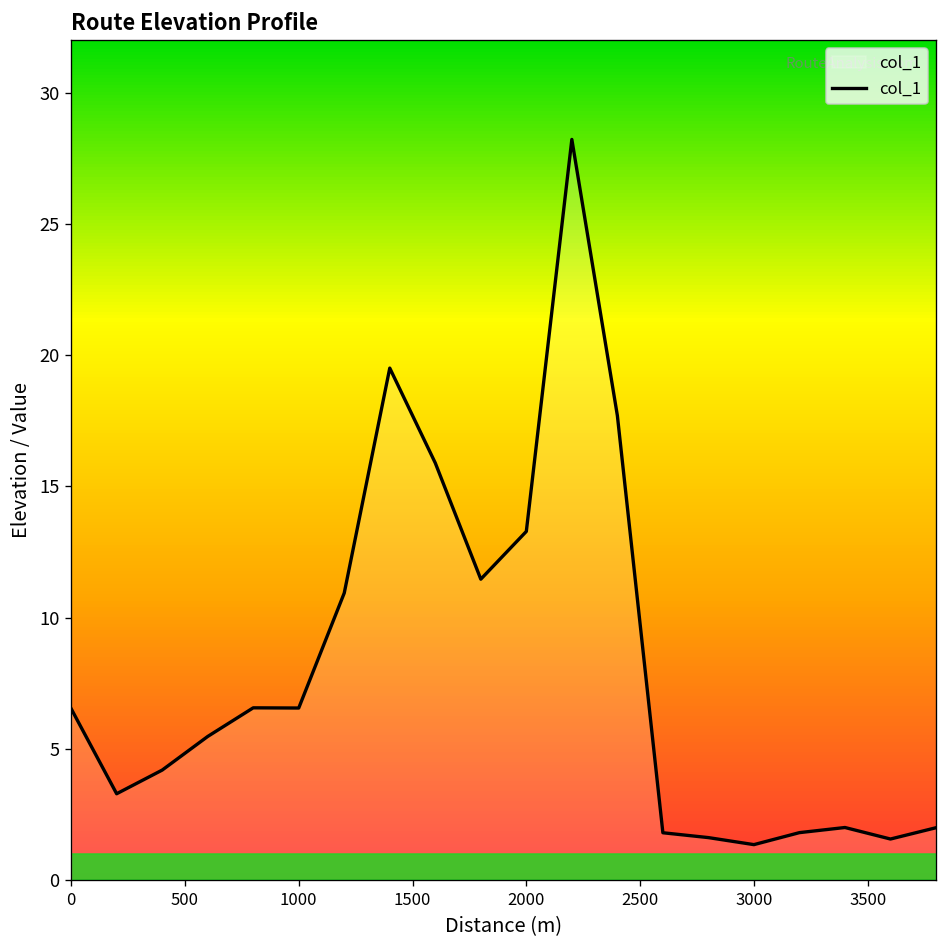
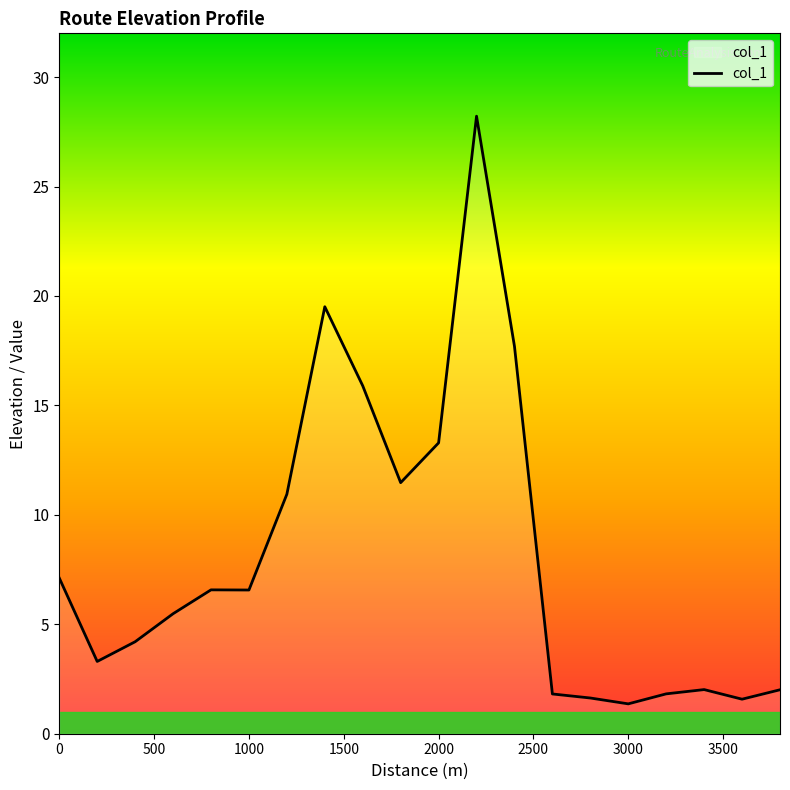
0: 6.5 -> 7.1
